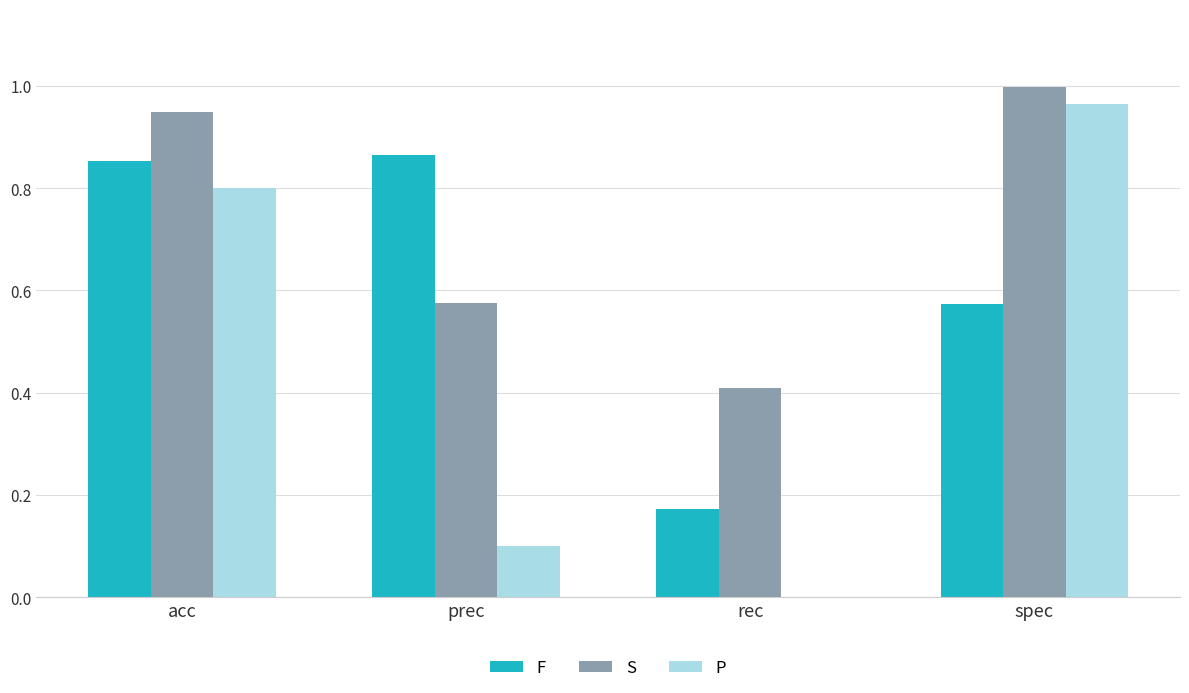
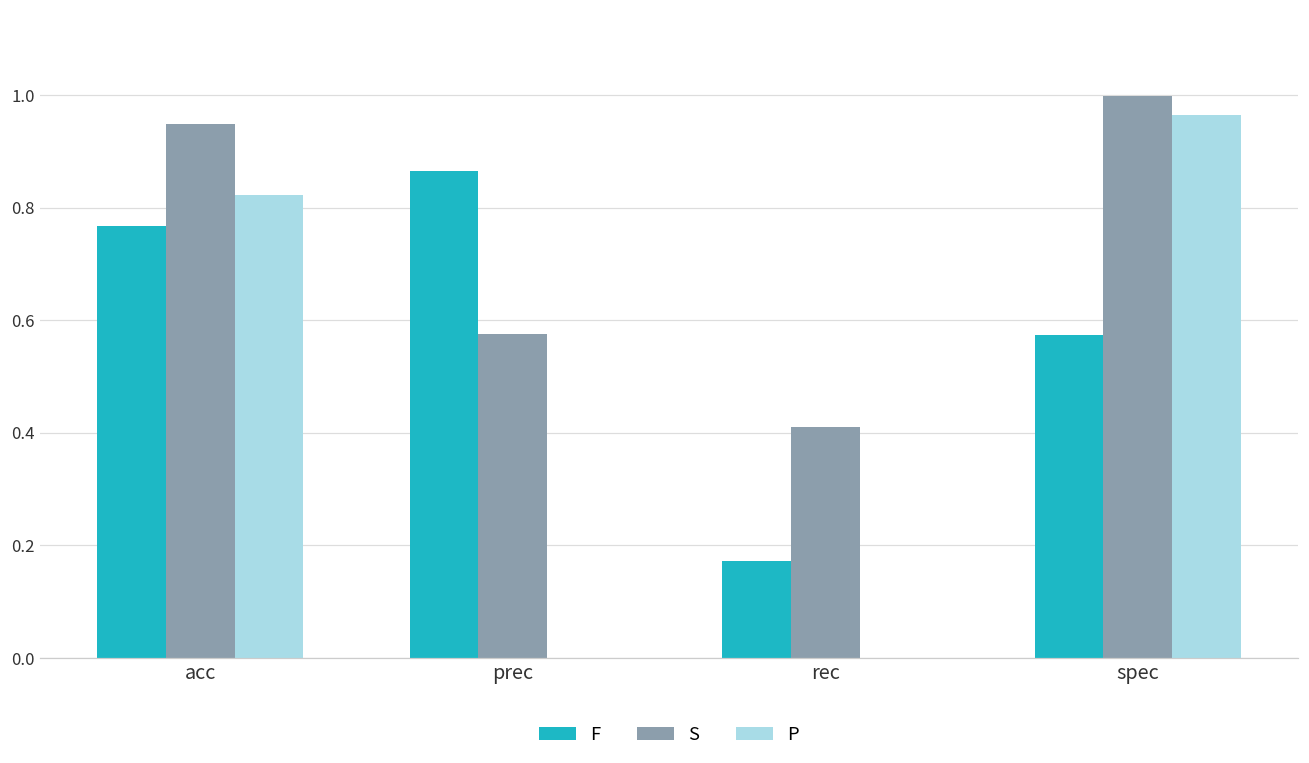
F, acc: 0.85 -> 0.77
P, acc: 0.80 -> 0.82
P, prec: 0.1 -> 0.0
